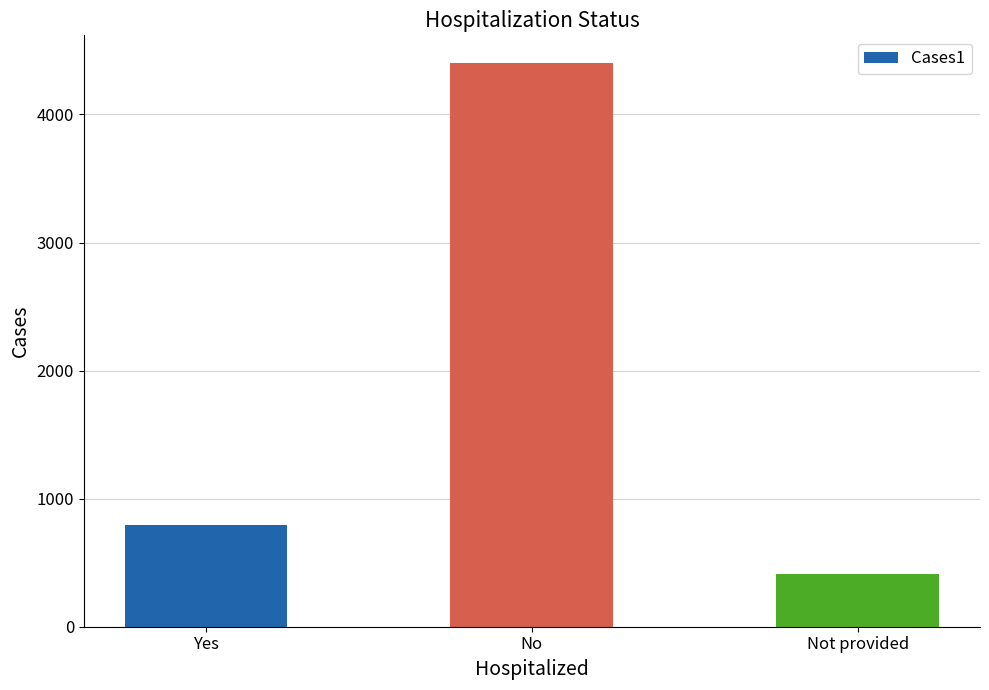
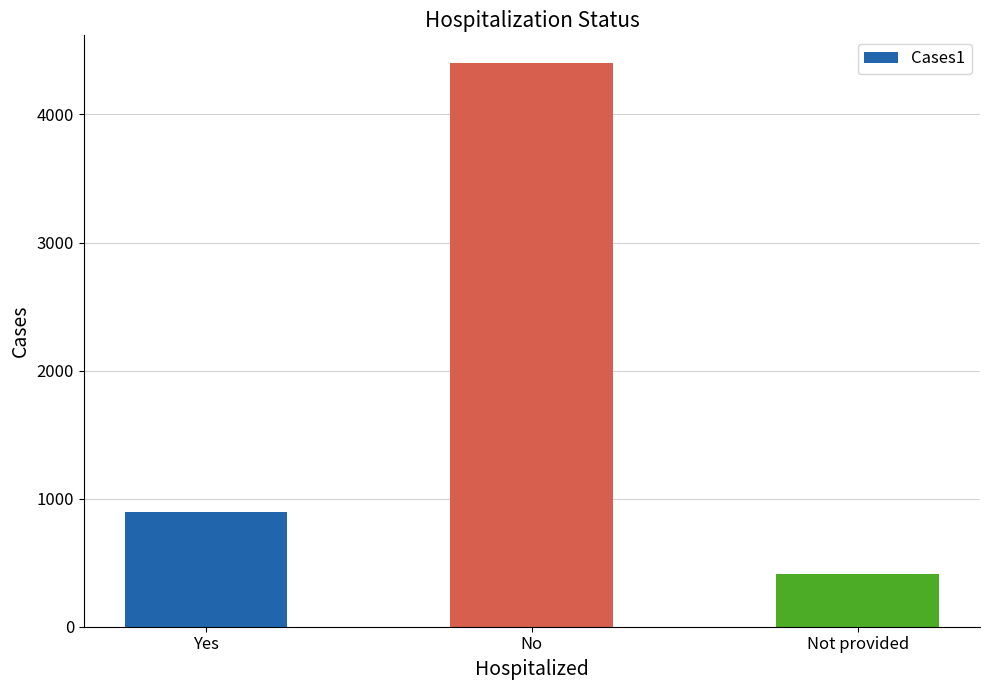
Yes: 800 -> 900
